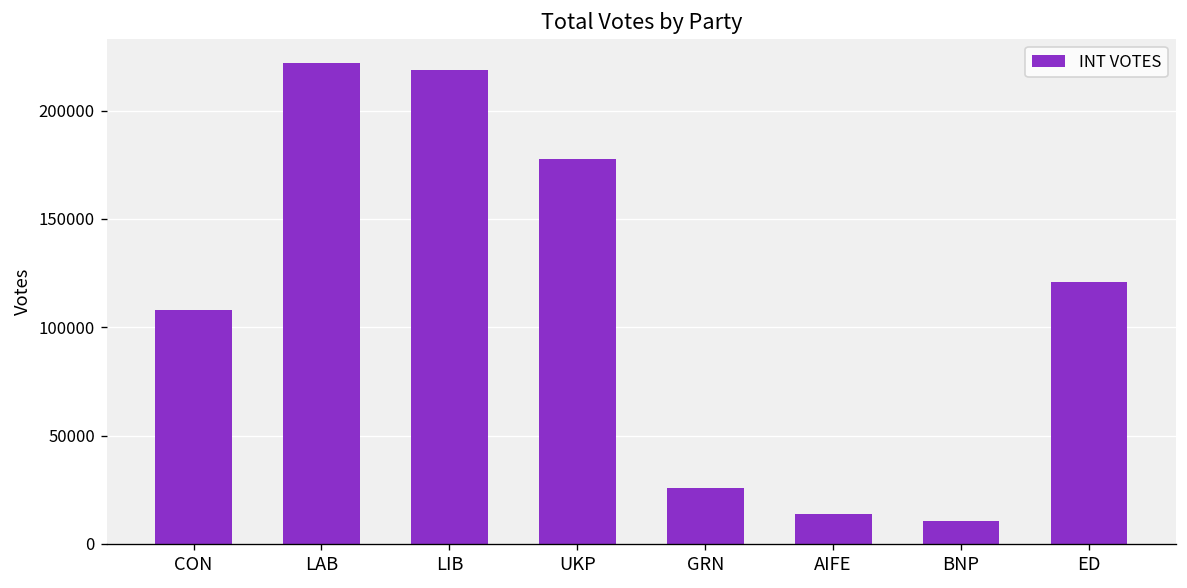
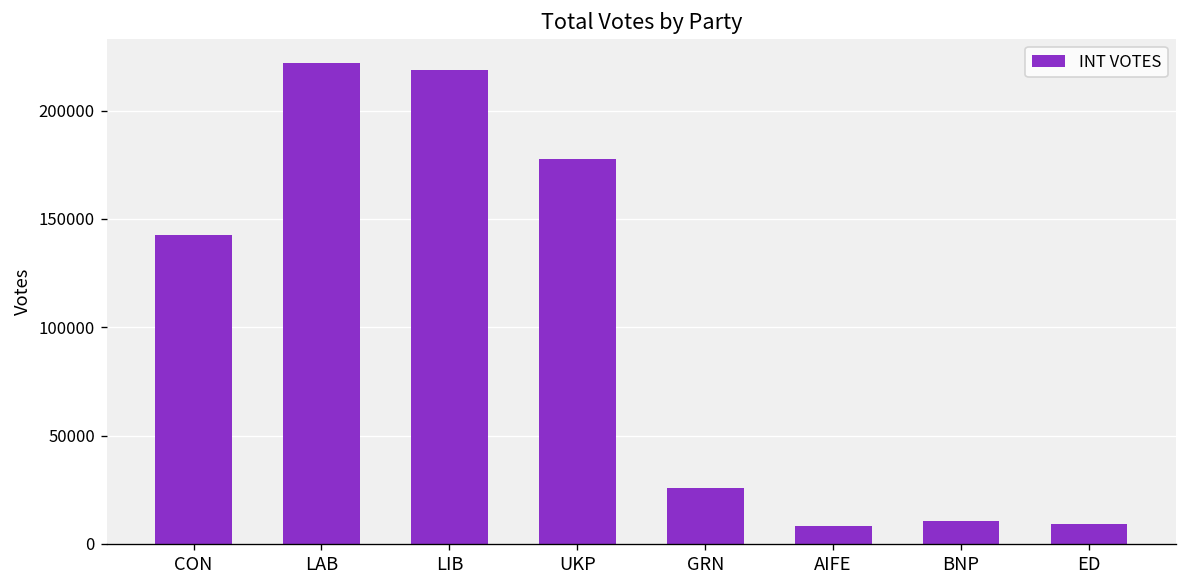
CON: 108000 -> 143000
AIFE: 14000 -> 8000
ED: 121000 -> 9000
